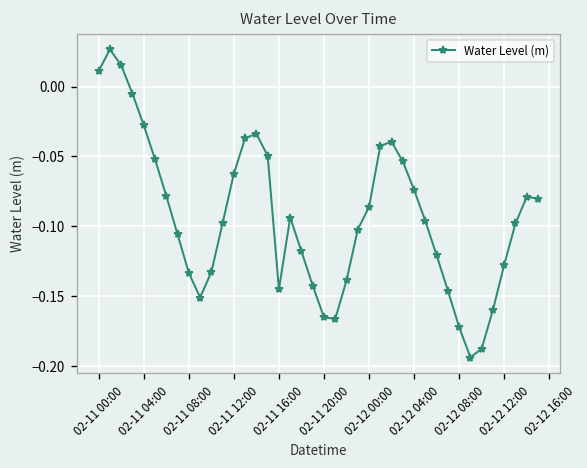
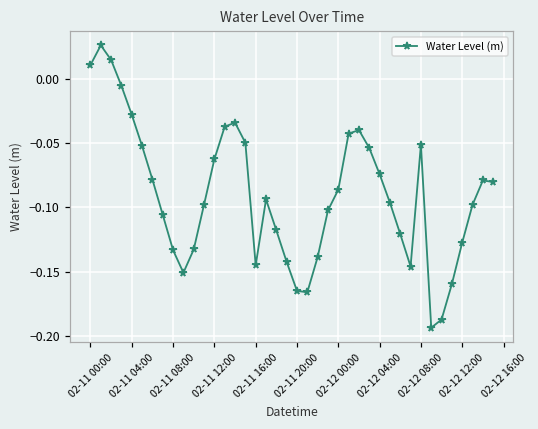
02-12 08:00: -0.172 -> -0.051
